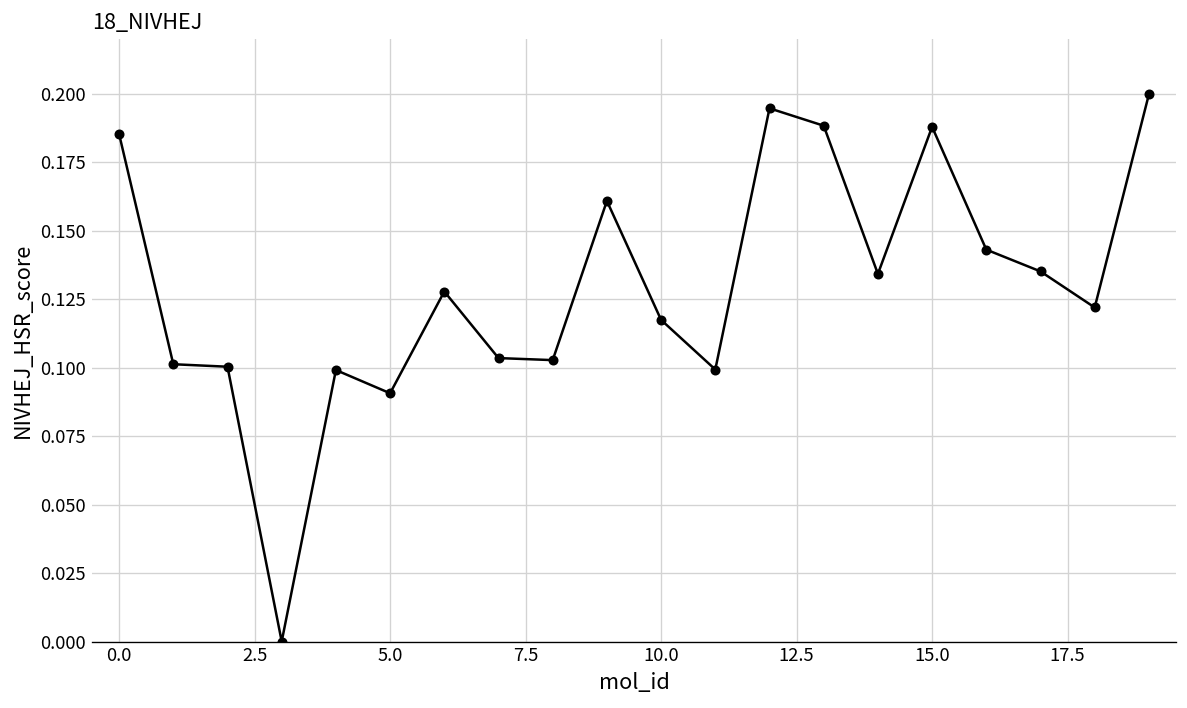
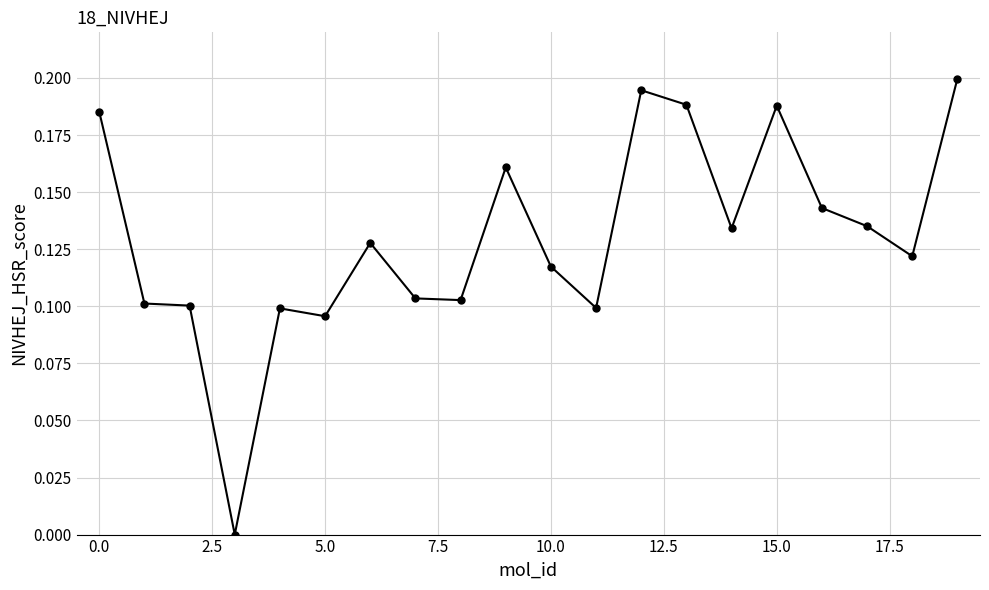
5.0: 0.091 -> 0.096
